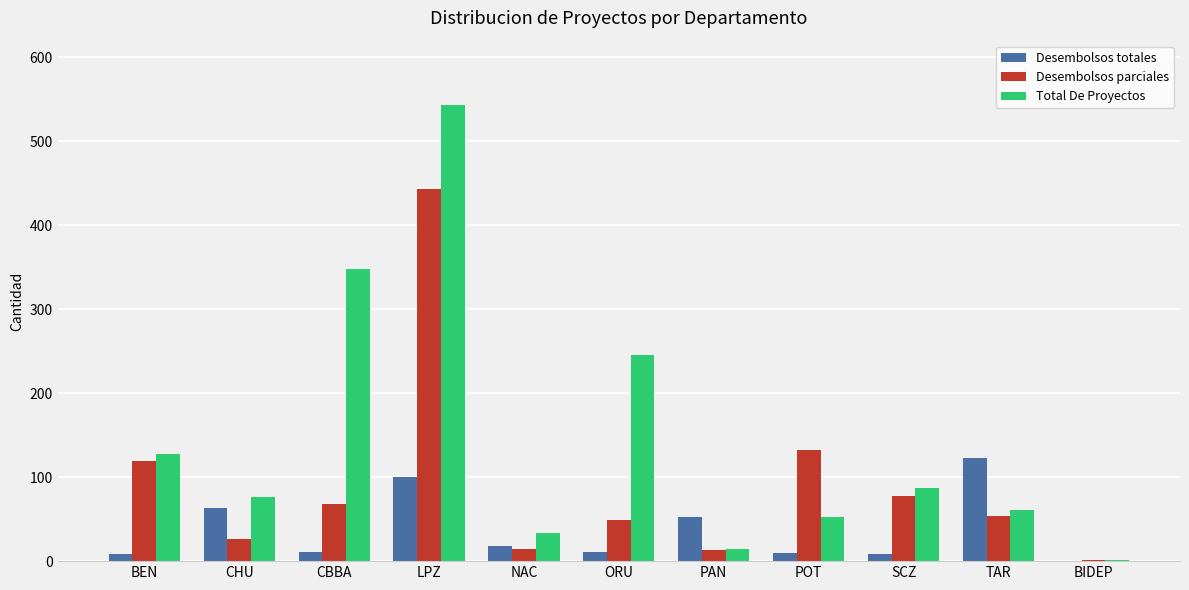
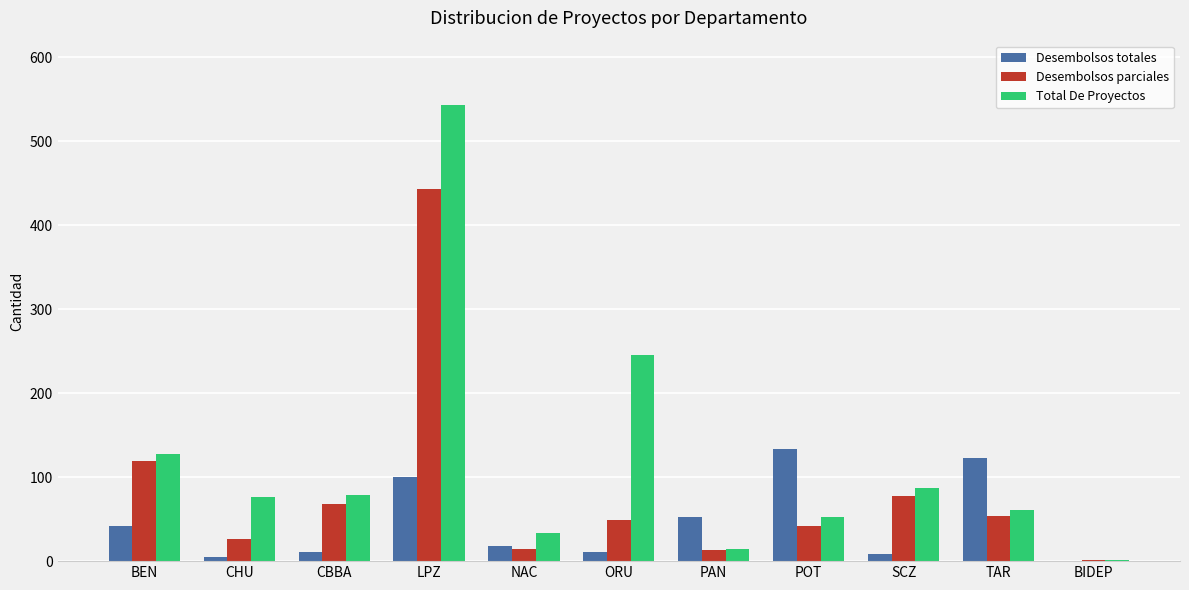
Desembolsos totales, BEN: 10 -> 40
Desembolsos totales, CHU: 60 -> 10
Total De Proyectos, CBBA: 350 -> 80
Desembolsos totales, POT: 10 -> 130
Desembolsos parciales, POT: 130 -> 40
